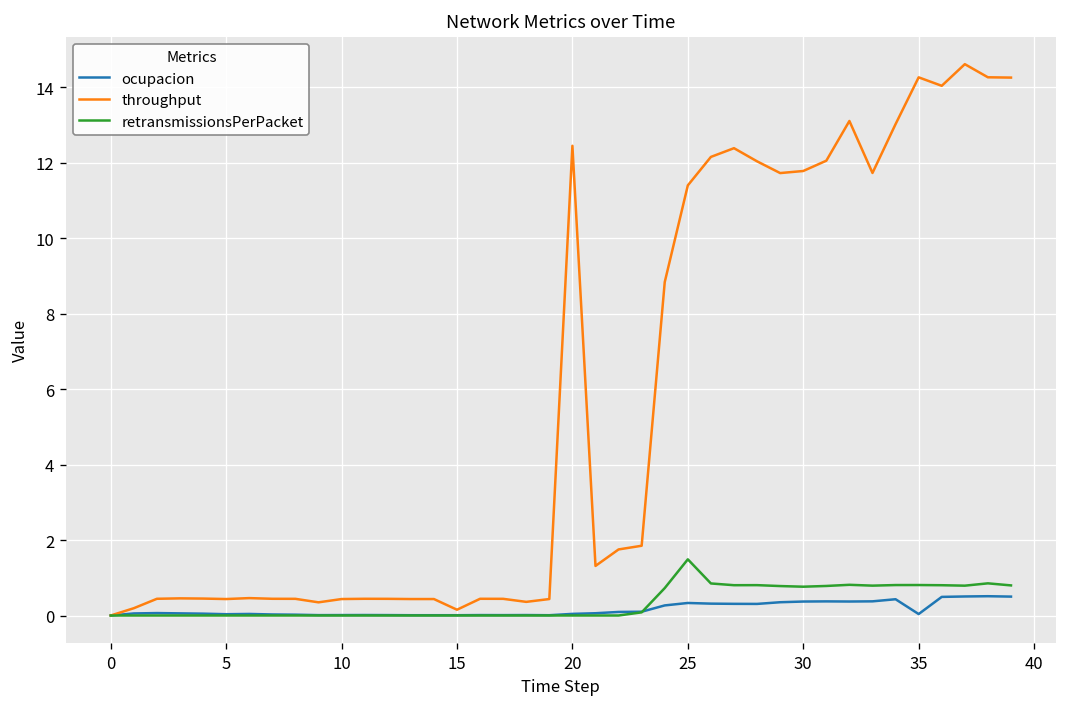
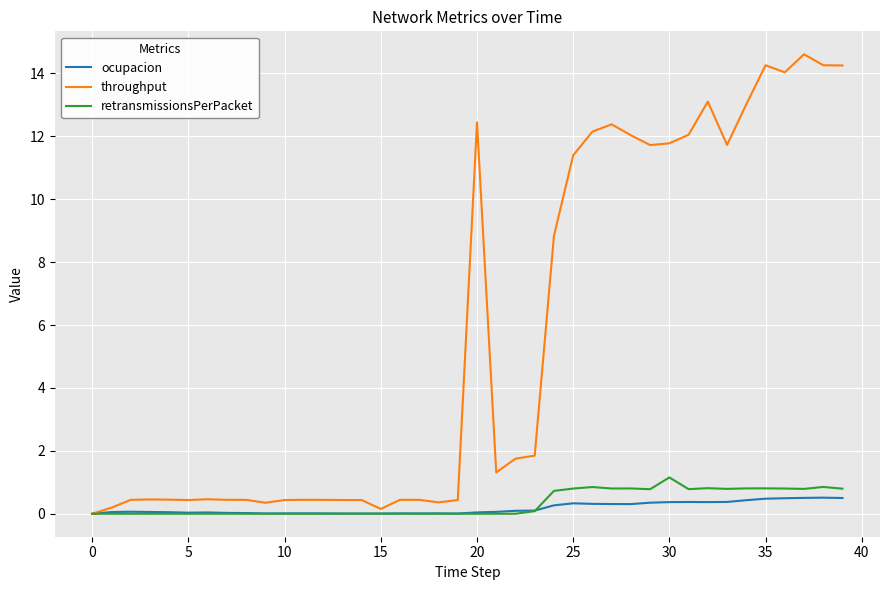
retransmissionsPerPacket, 25: 1.5 -> 0.8
retransmissionsPerPacket, 30: 0.8 -> 1.2
ocupacion, 35: 0.0 -> 0.5
